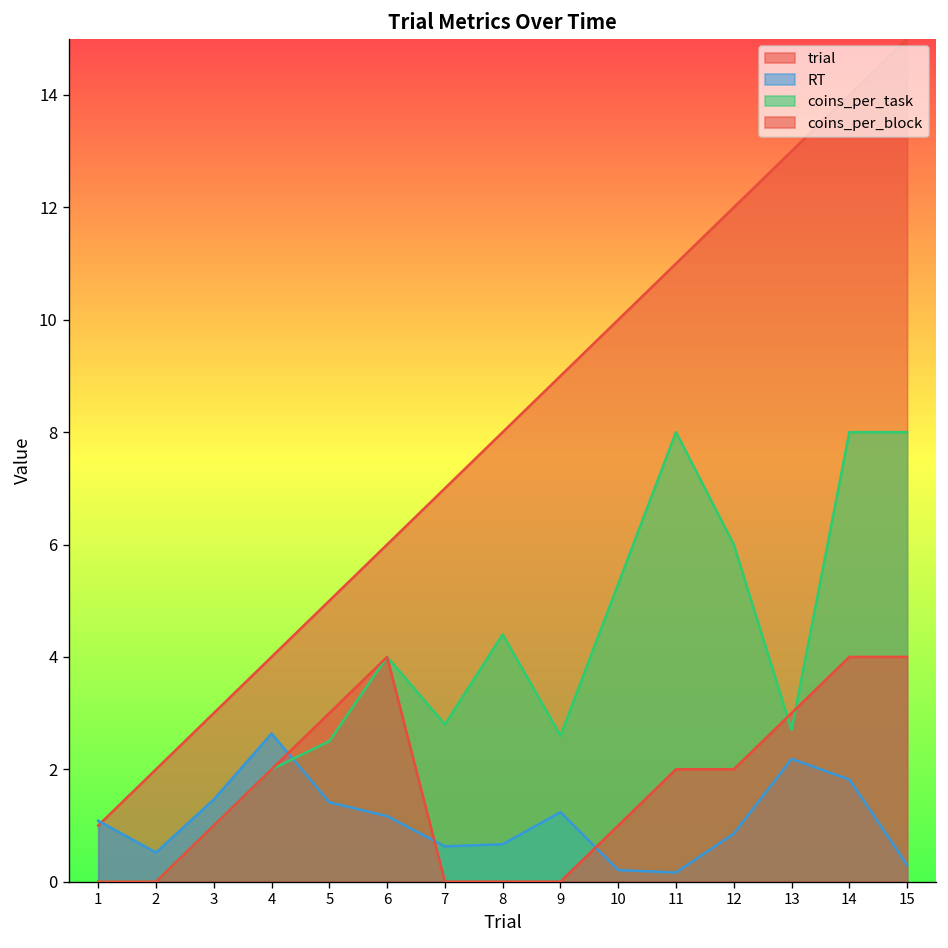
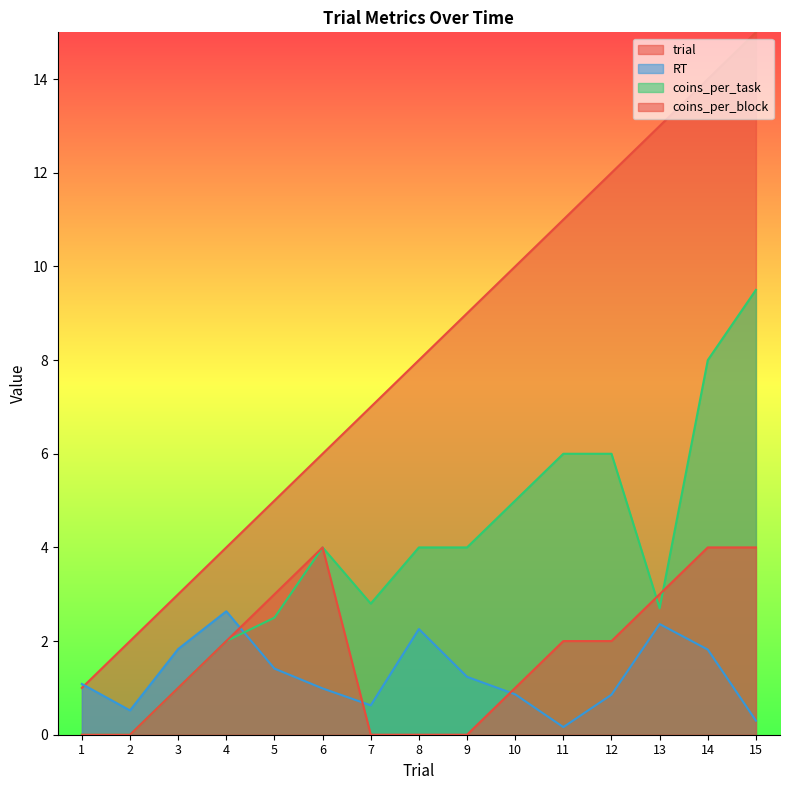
RT, 3: 1.5 -> 1.8
RT, 6: 1.2 -> 1.0
RT, 8: 0.7 -> 2.3
coins_per_task, 8: 4.4 -> 4.0
coins_per_task, 9: 2.6 -> 4.0
RT, 10: 0.2 -> 0.9
coins_per_task, 10: 5.3 -> 5.0
coins_per_task, 11: 8 -> 6
RT, 13: 2.2 -> 2.4
coins_per_task, 15: 8.0 -> 9.5
